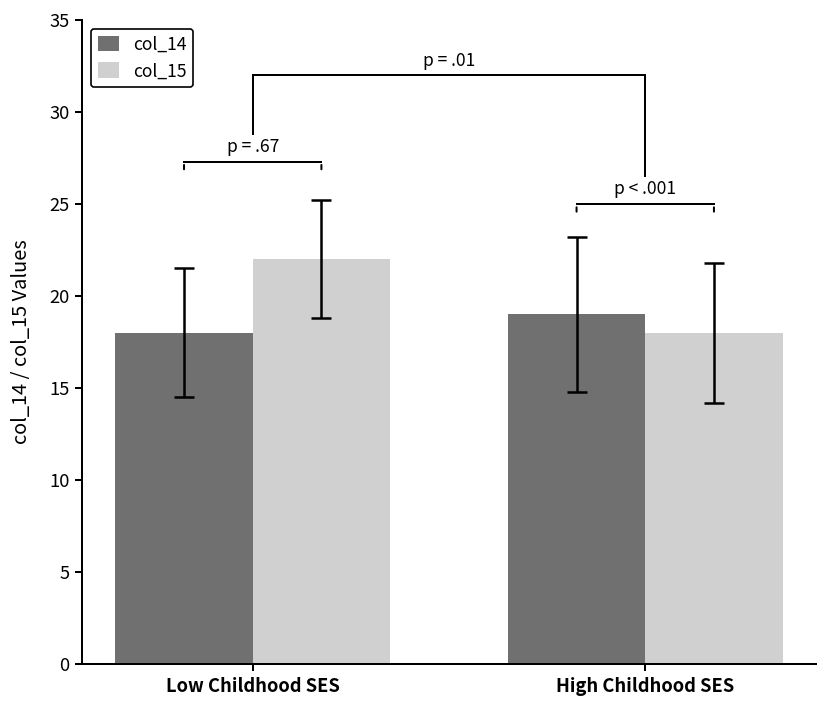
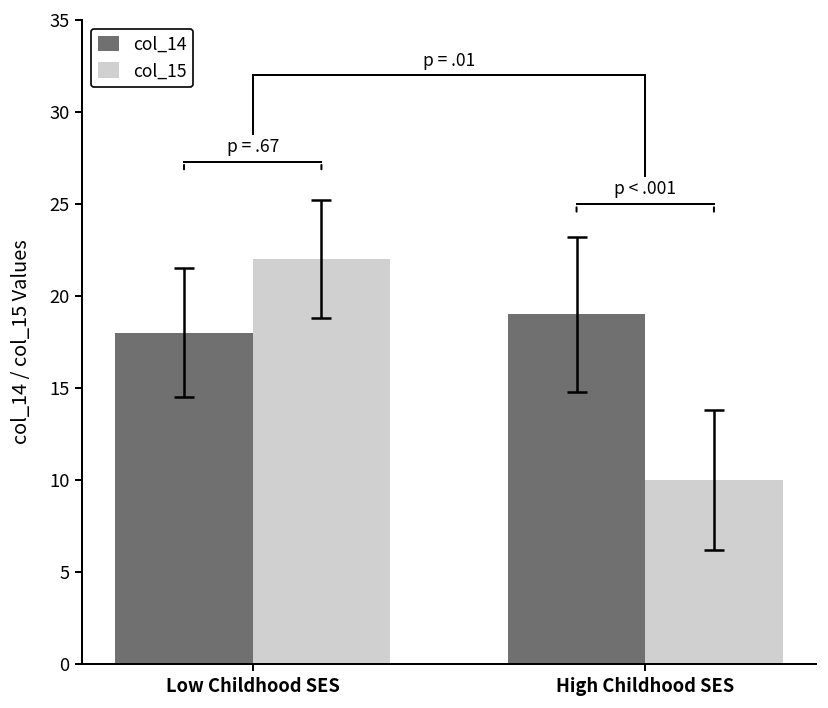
col_15, High Childhood SES: 18 -> 10
